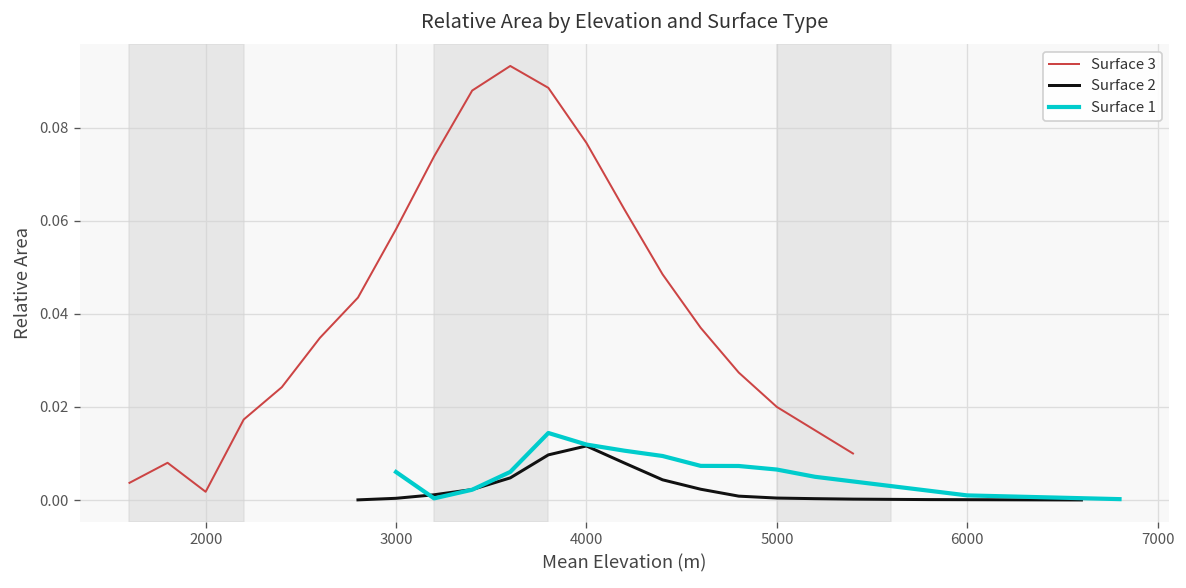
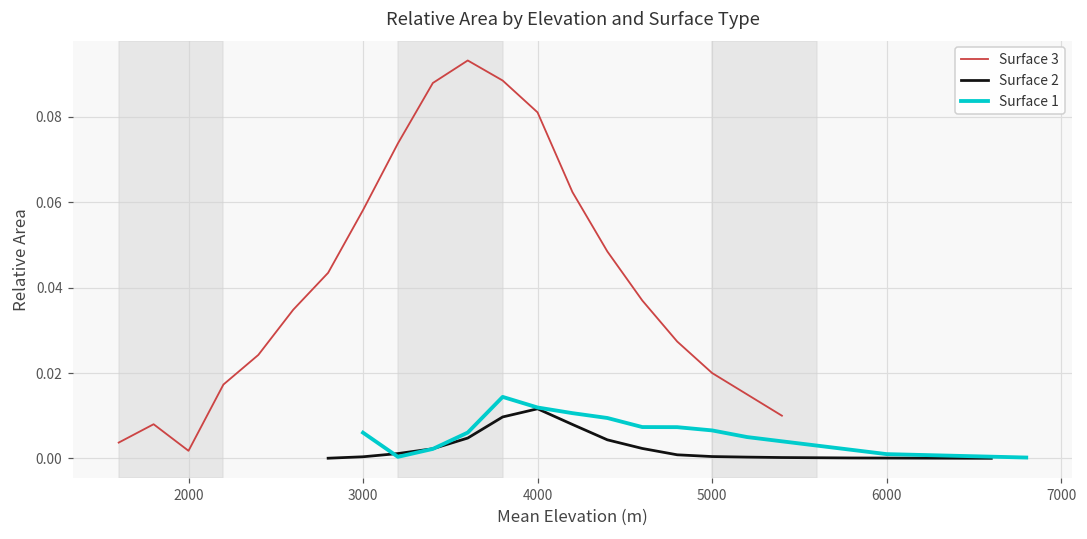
Surface 3, 4000: 0.077 -> 0.081
